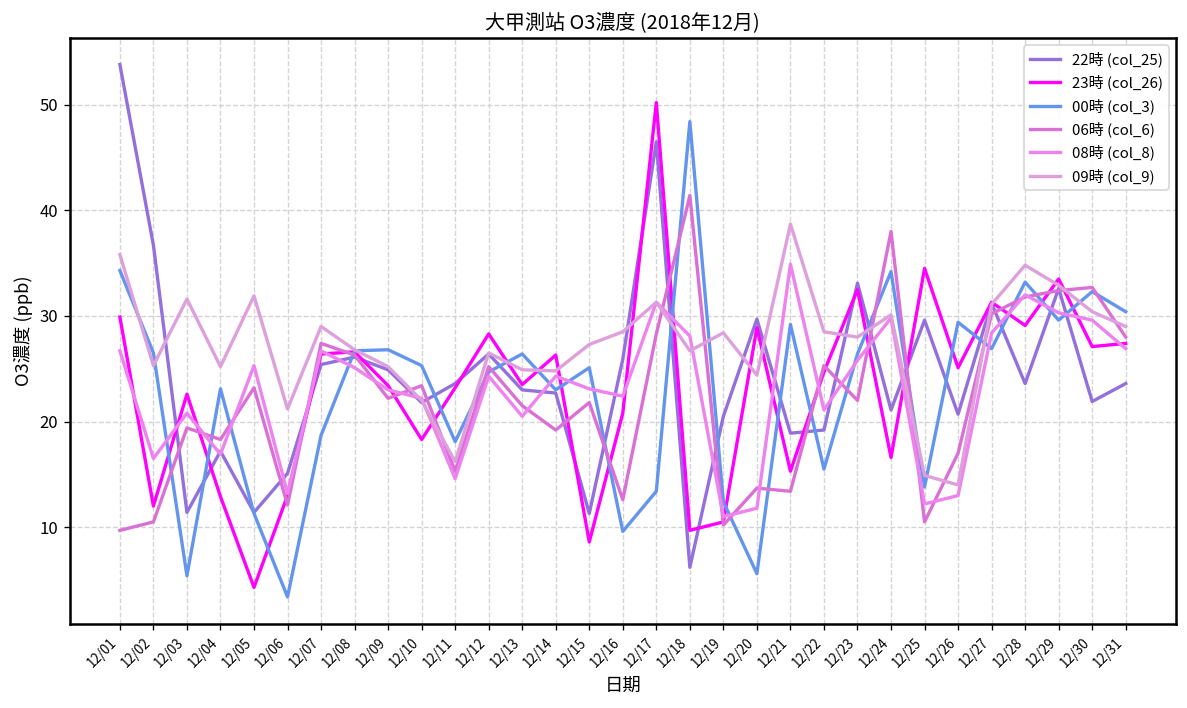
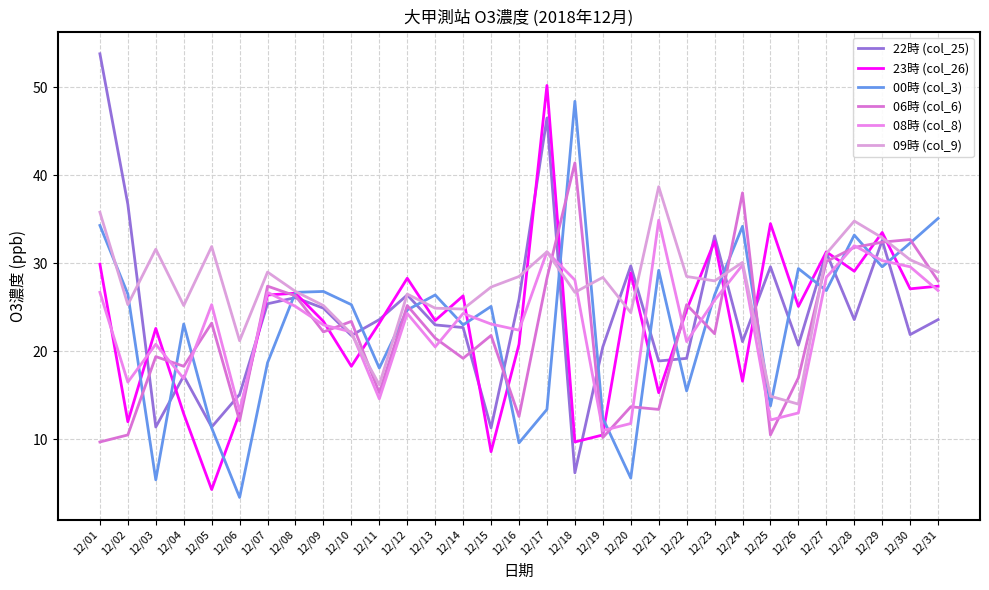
00時 (col_3), 12/31: 30 -> 35
